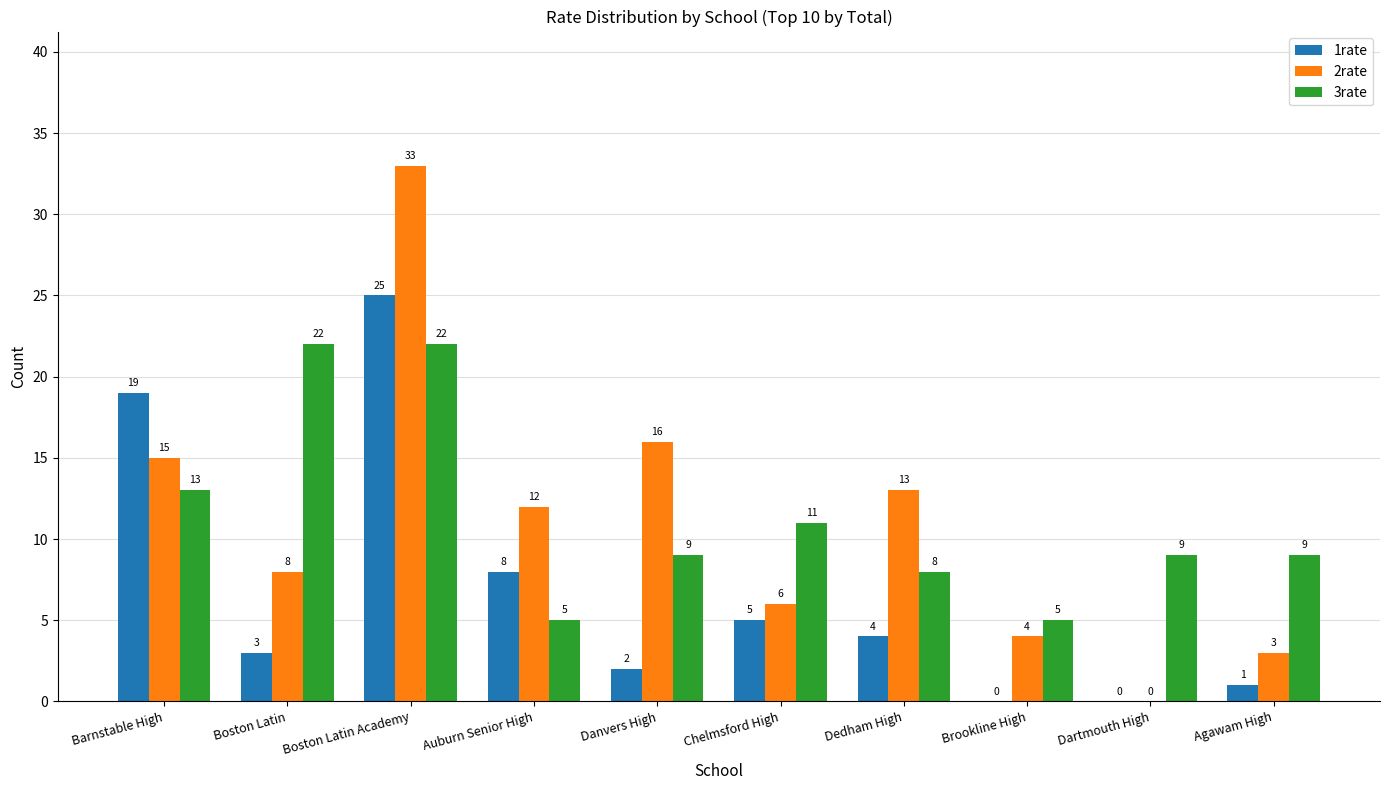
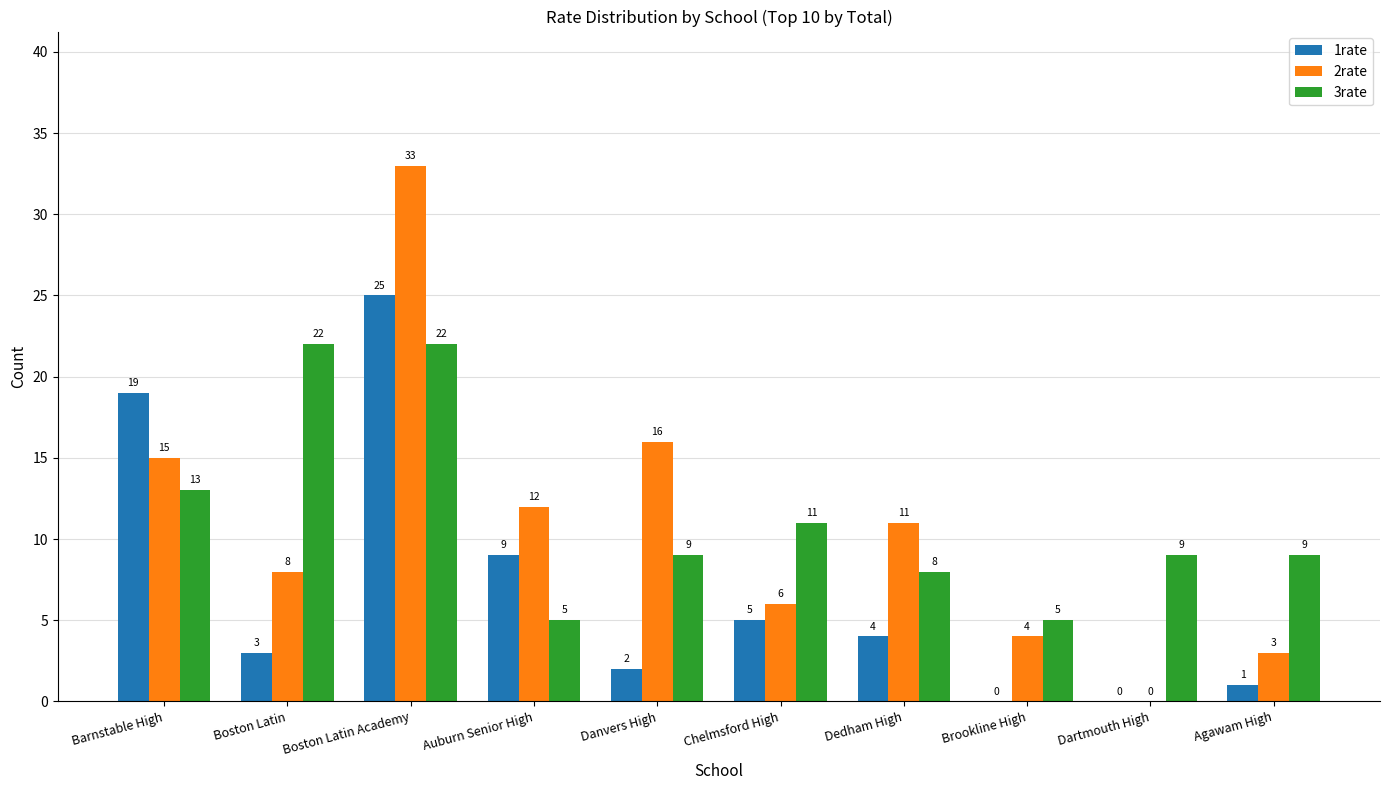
1rate, Auburn Senior High: 8 -> 9
2rate, Dedham High: 13 -> 11
